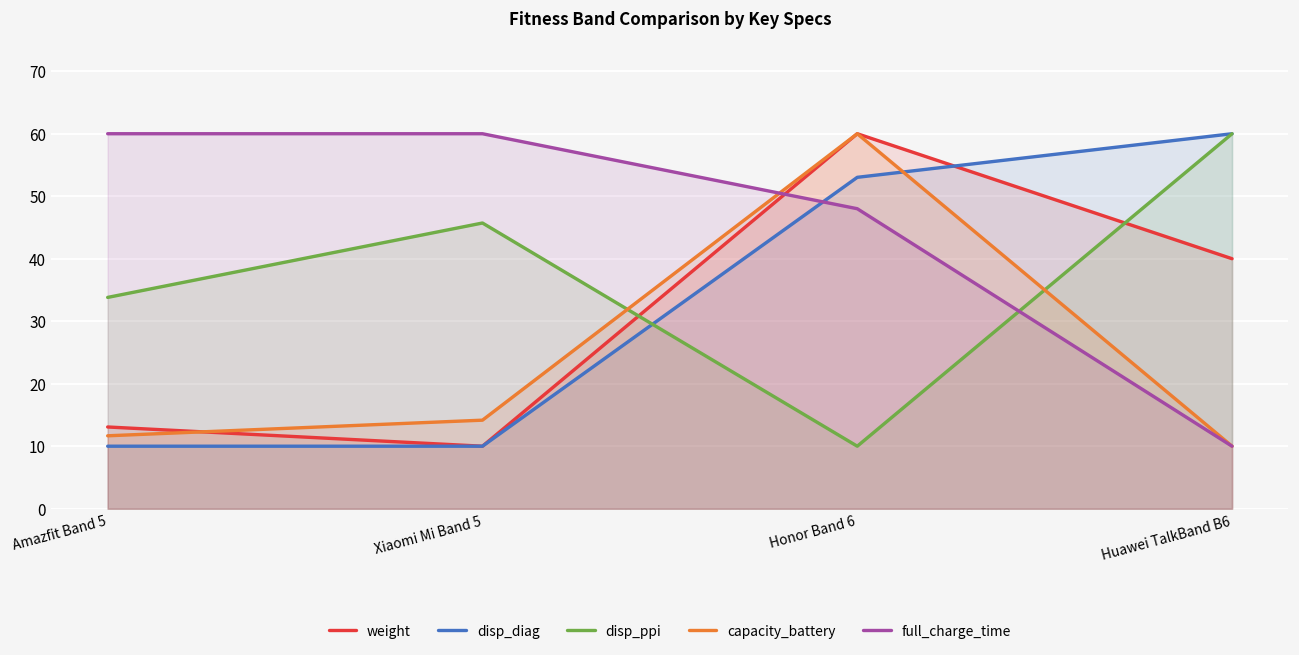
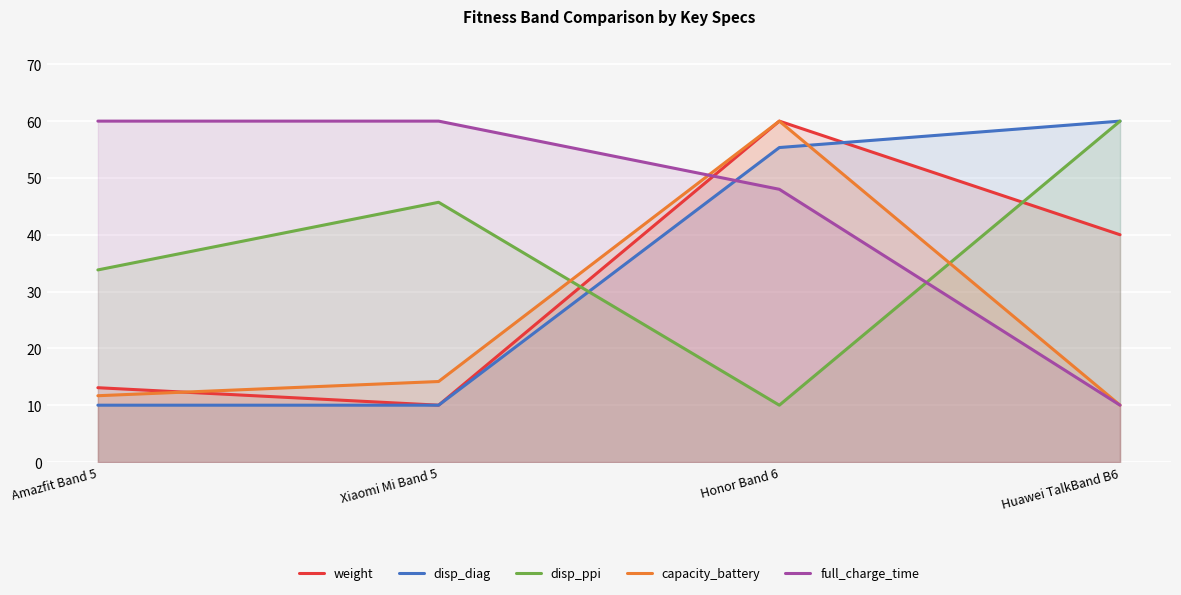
disp_diag, Honor Band 6: 53 -> 55
